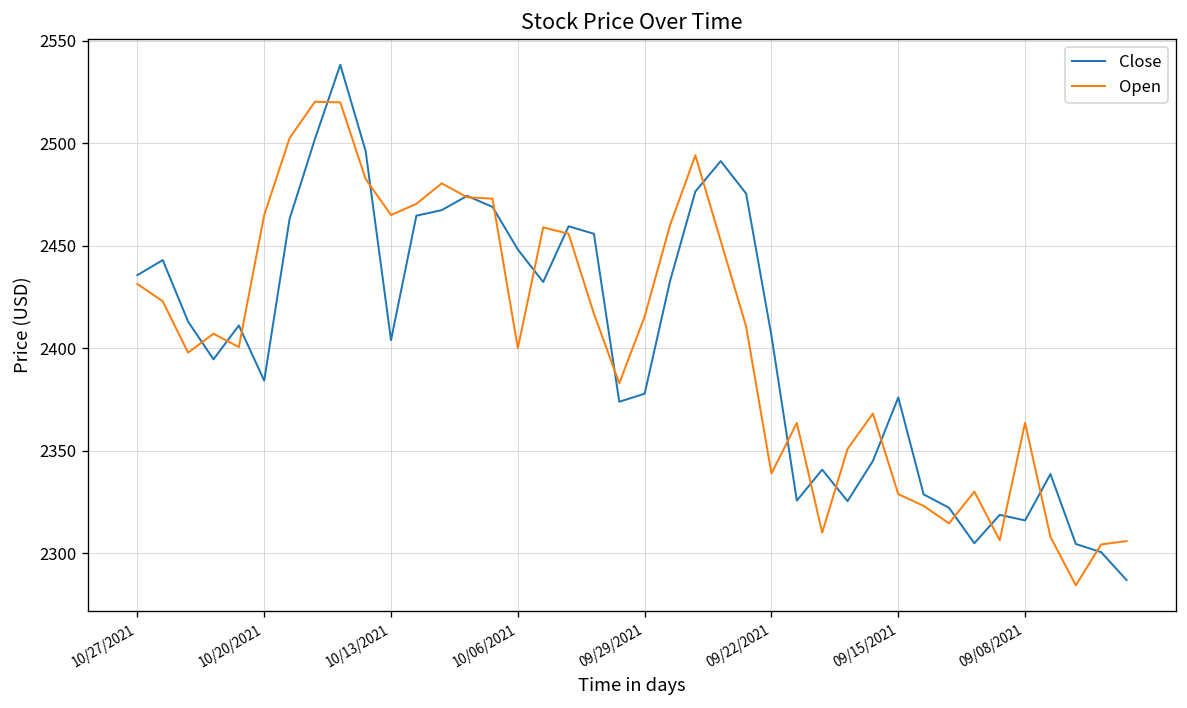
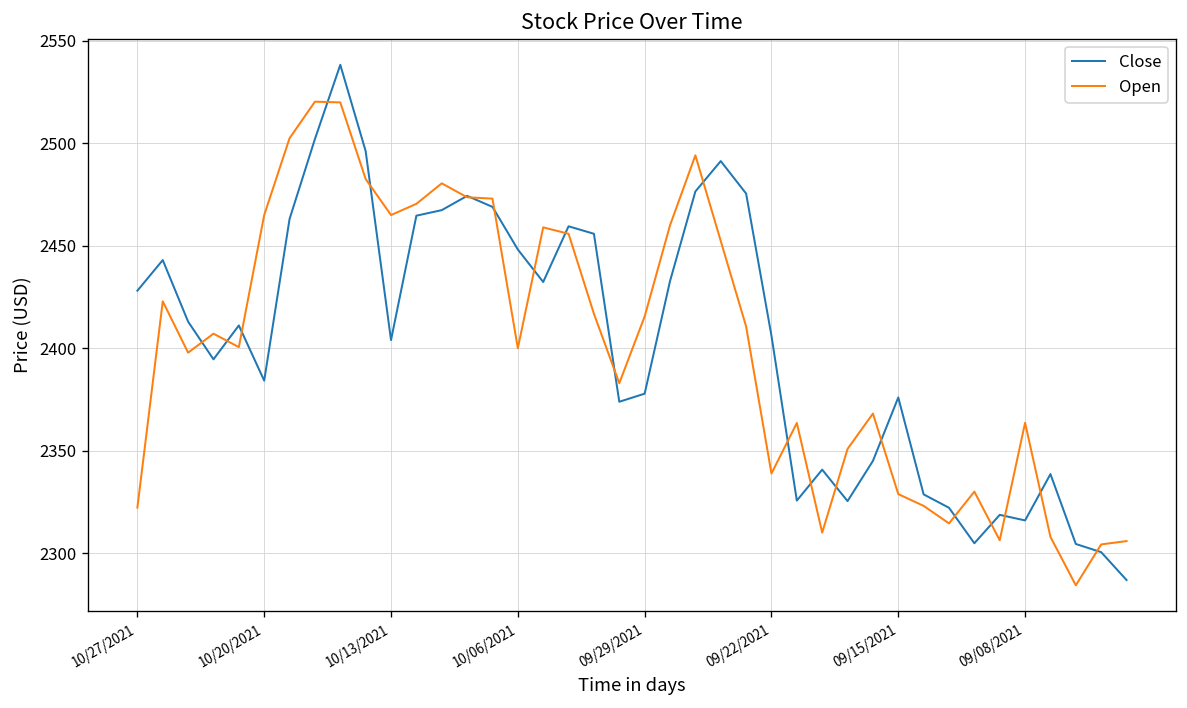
Close, 10/27/2021: 2436 -> 2428
Open, 10/27/2021: 2431 -> 2322
